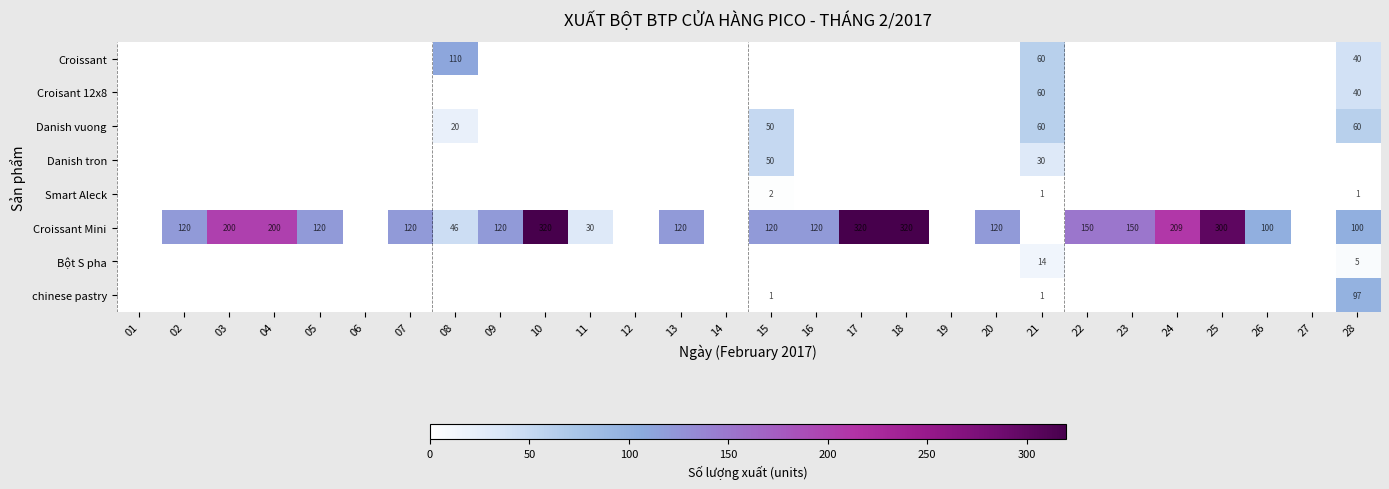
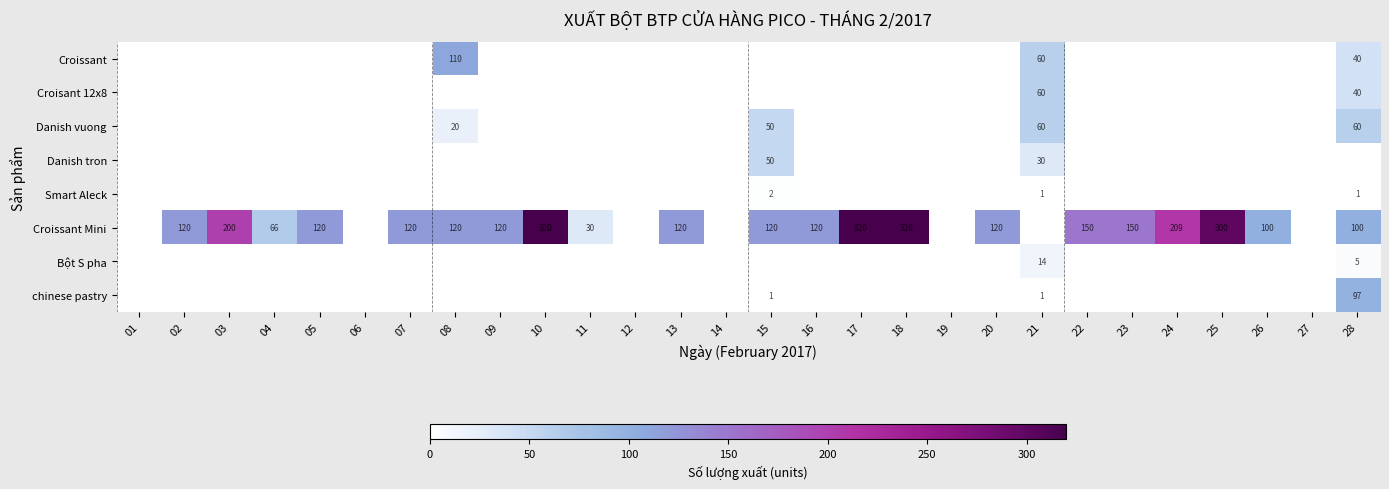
Croissant Mini, 04: 200 -> 66
Croissant Mini, 08: 46 -> 120
